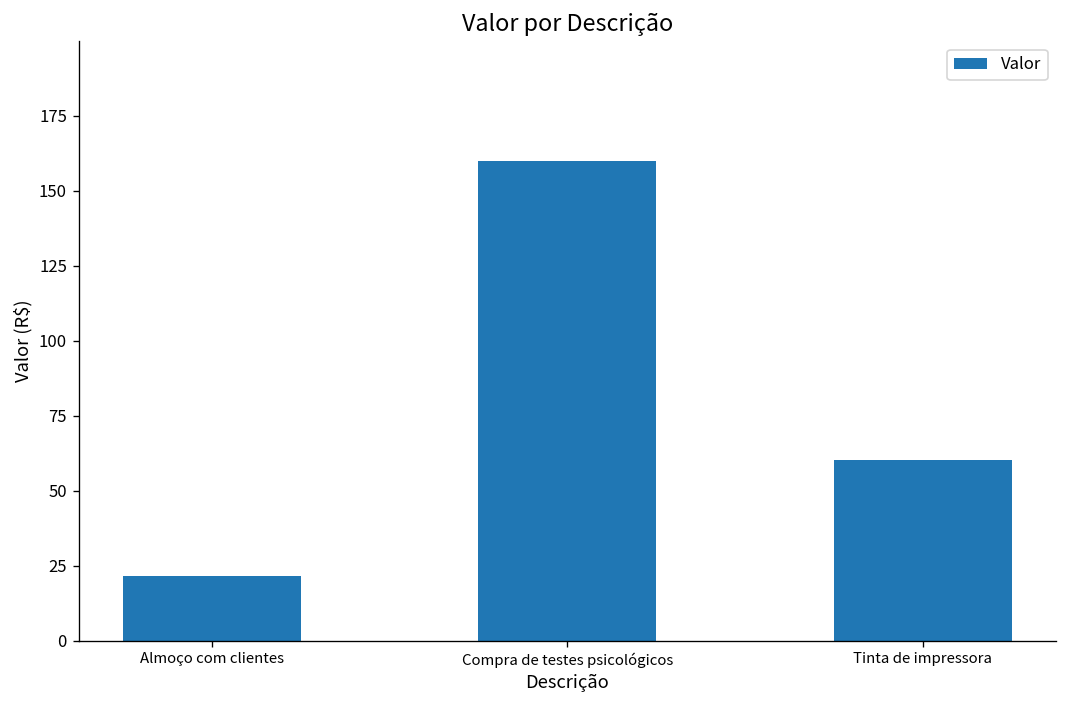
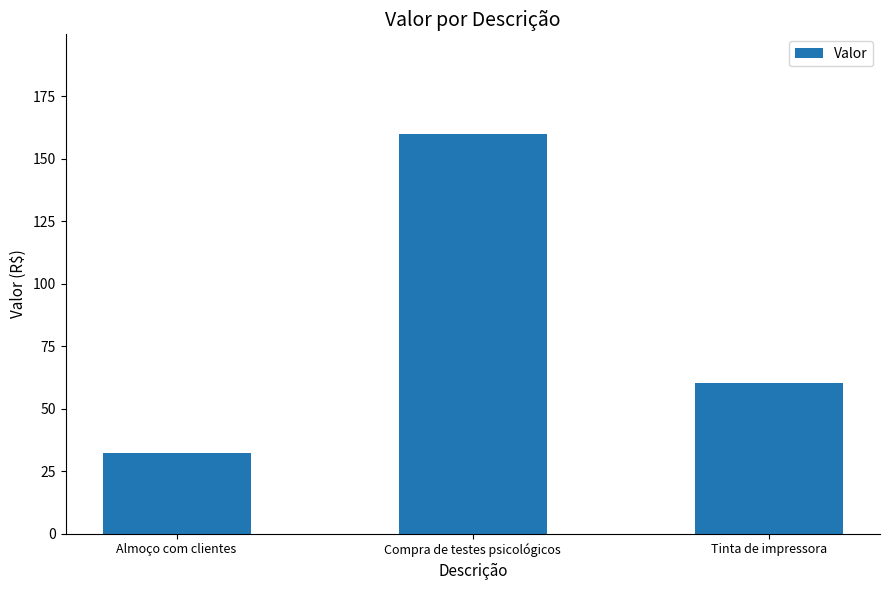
Almoço com clientes: 21 -> 32
